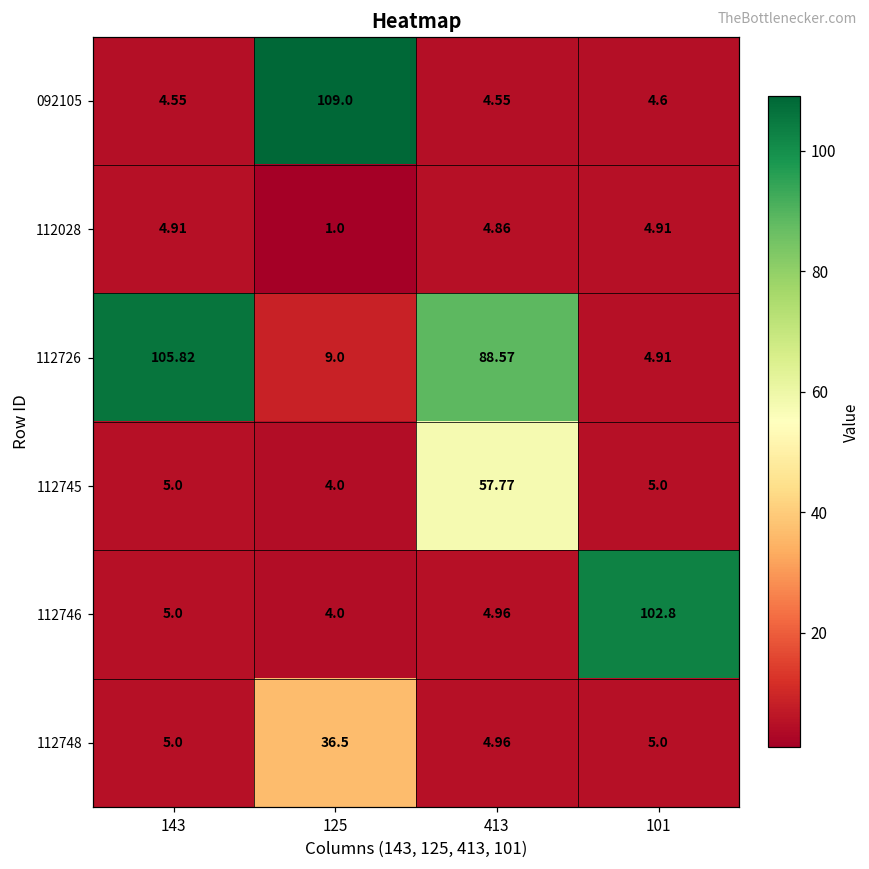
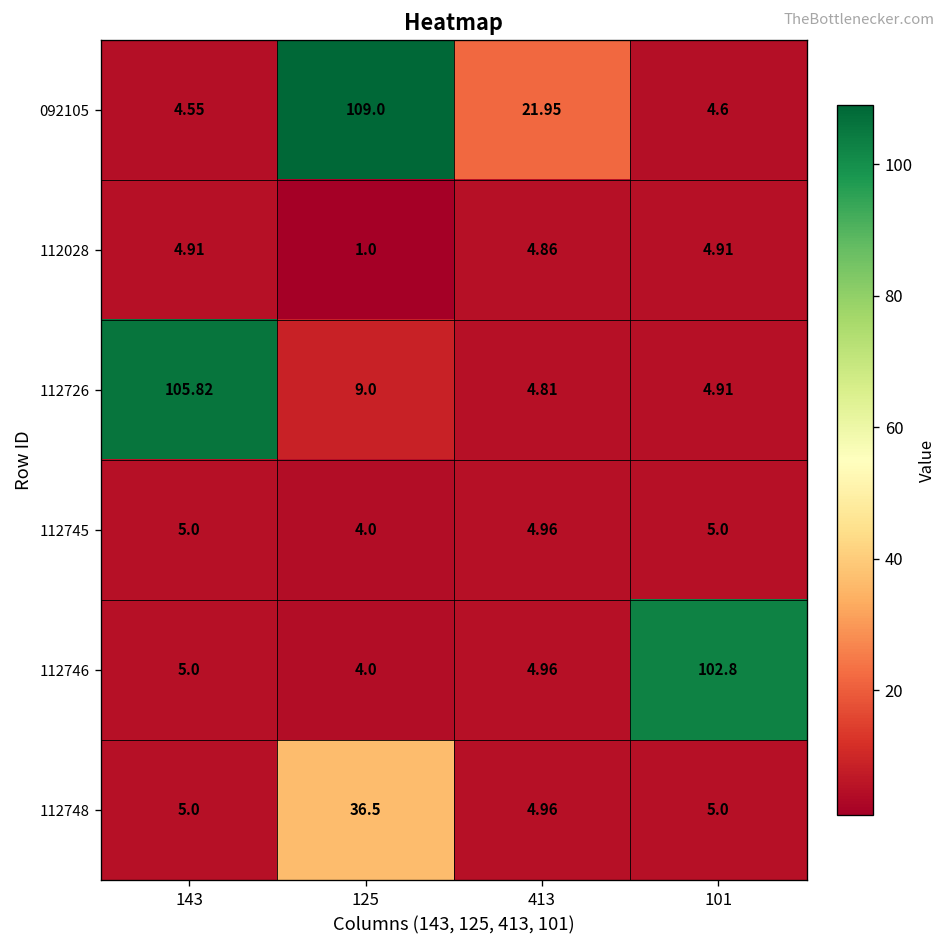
092105, 413: 4.55 -> 21.95
112726, 413: 88.57 -> 4.81
112745, 413: 57.77 -> 4.96
